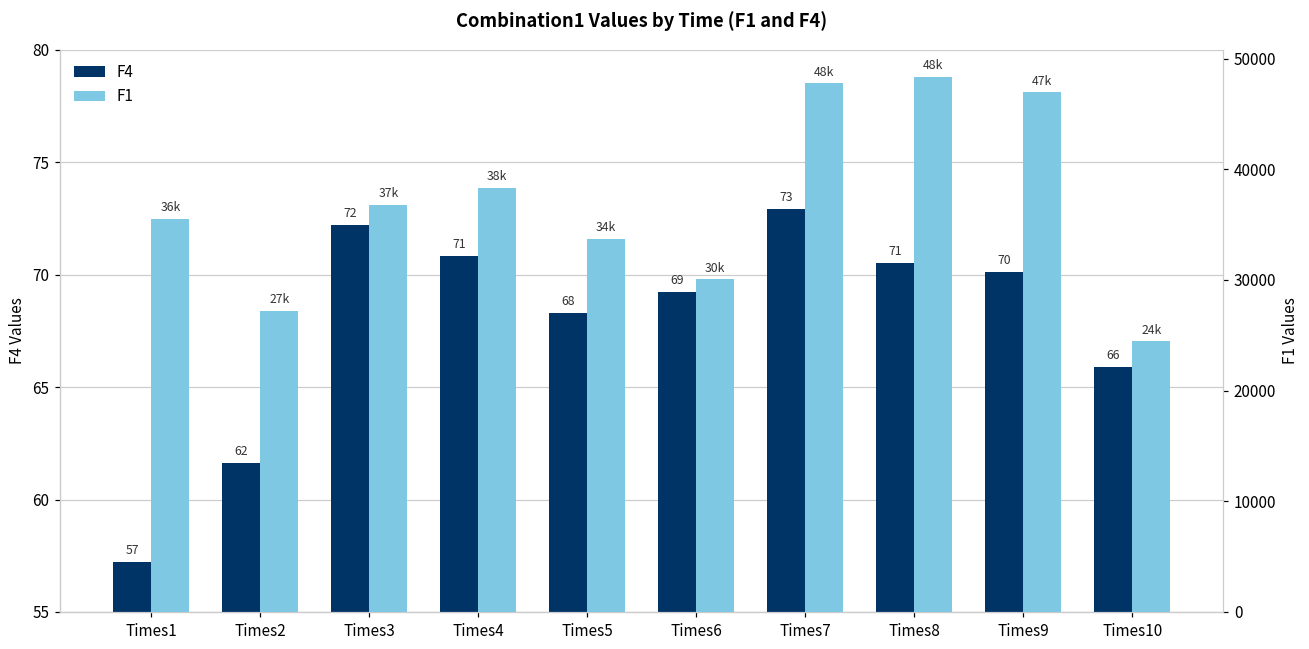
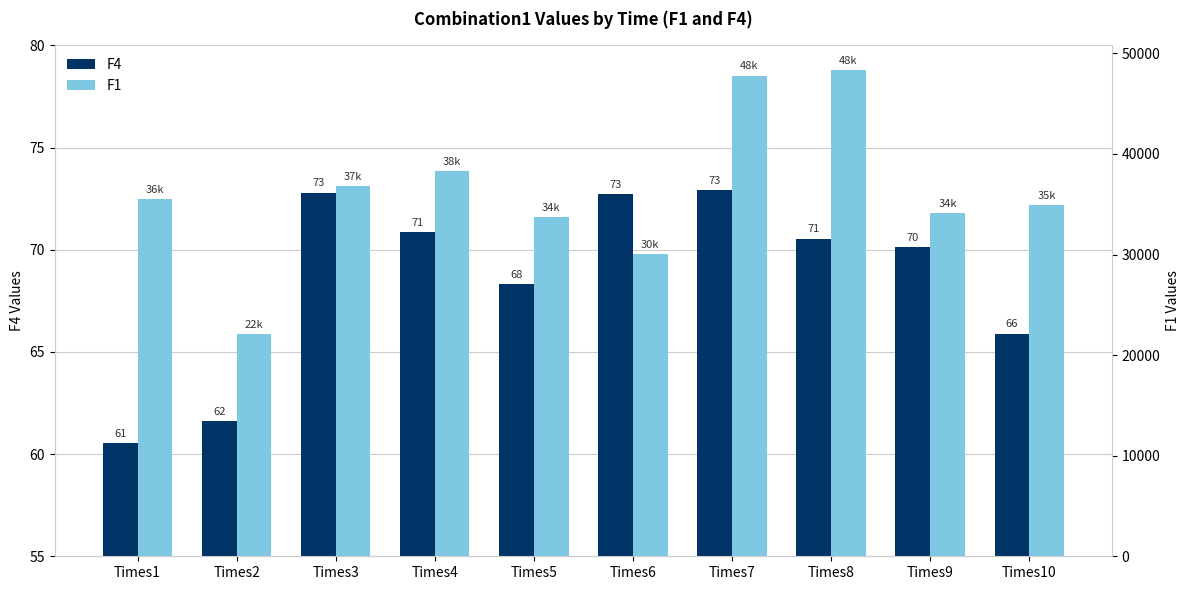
F4, Times1: 57 -> 61
F4, Times3: 72 -> 73
F4, Times6: 69 -> 73
F1, Times2: 27k -> 22k
F1, Times9: 47k -> 34k
F1, Times10: 24k -> 35k
